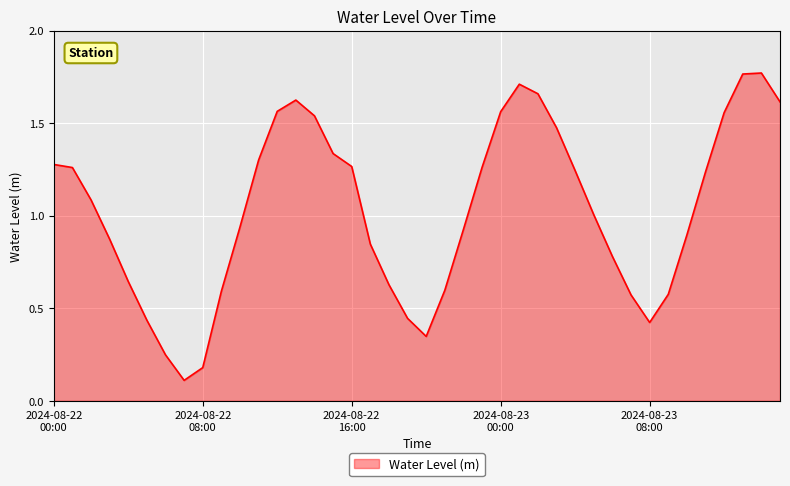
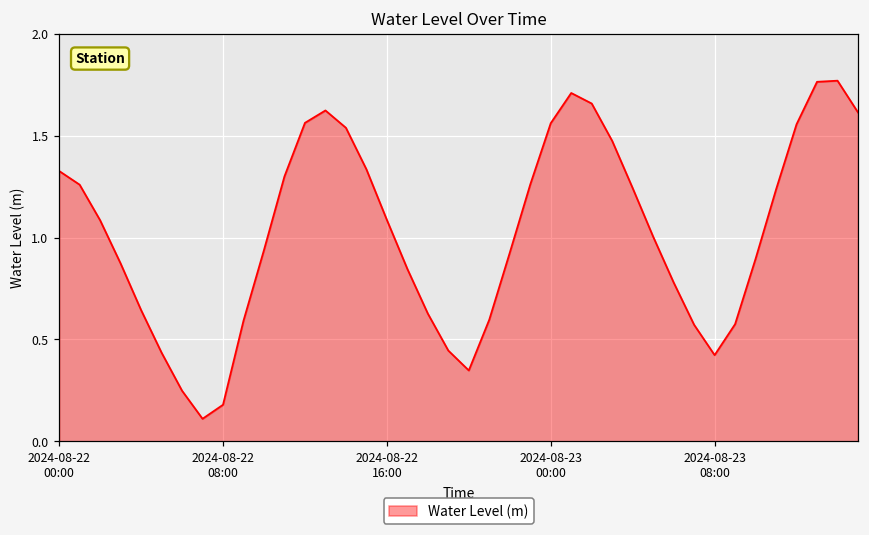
2024-08-22 00:00: 1.28 -> 1.33
2024-08-22 16:00: 1.27 -> 1.09
